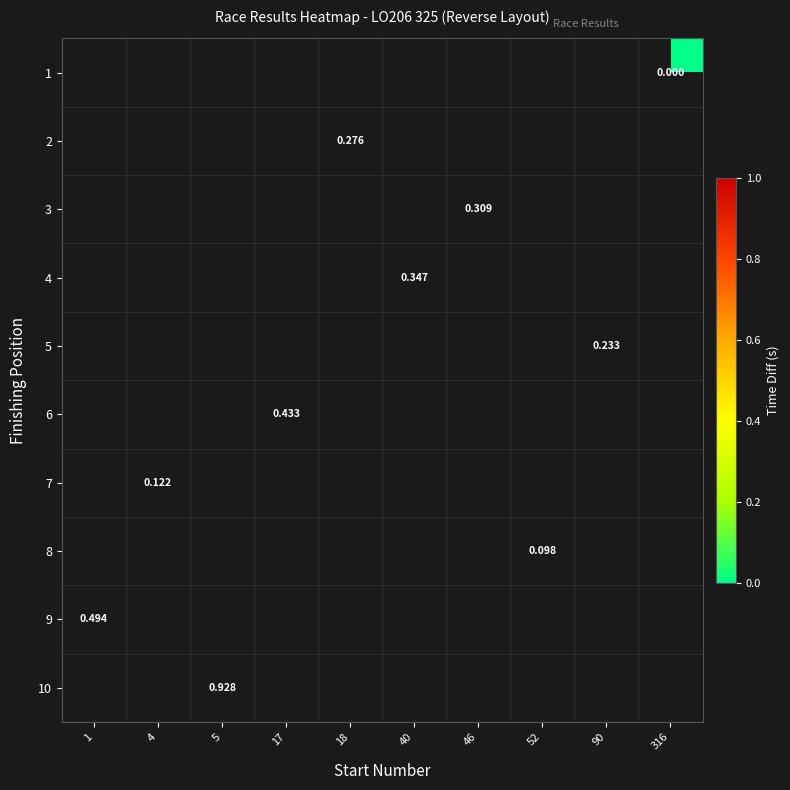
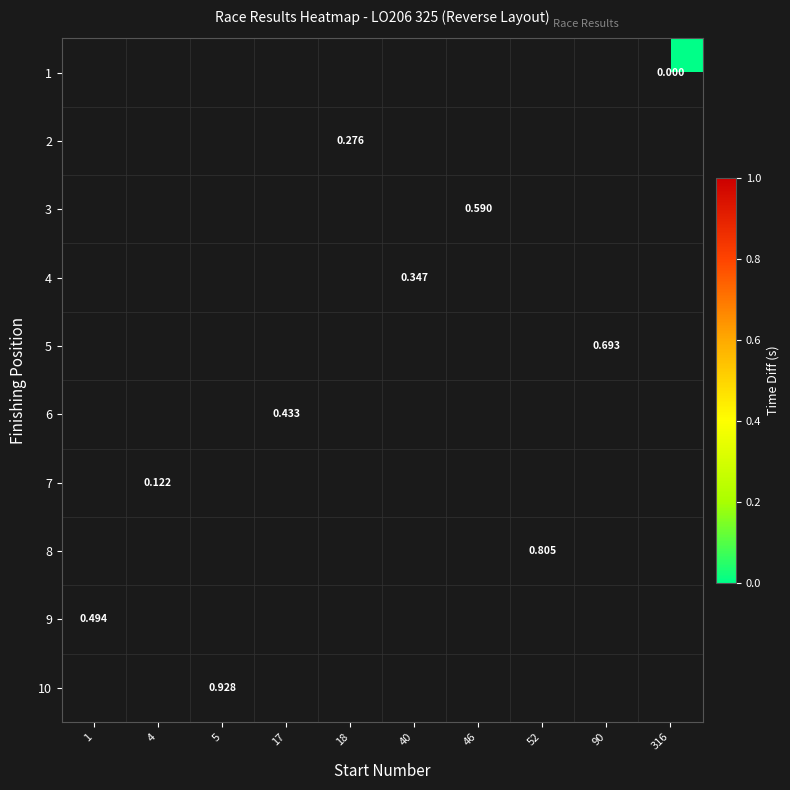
3, 46: 0.309 -> 0.590
5, 90: 0.233 -> 0.693
8, 52: 0.098 -> 0.805
